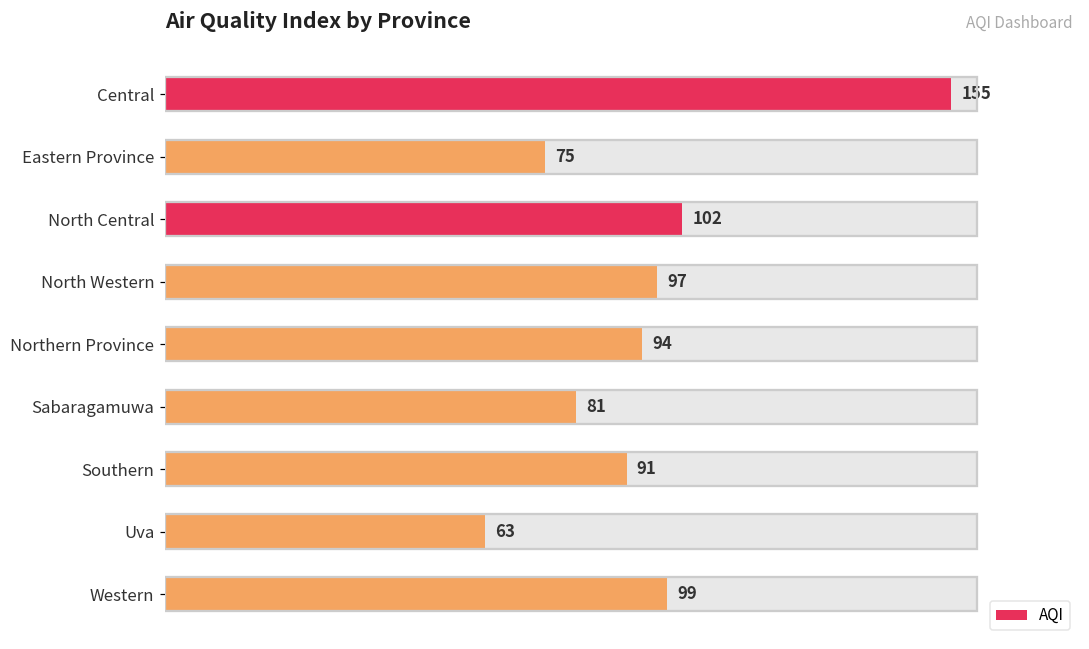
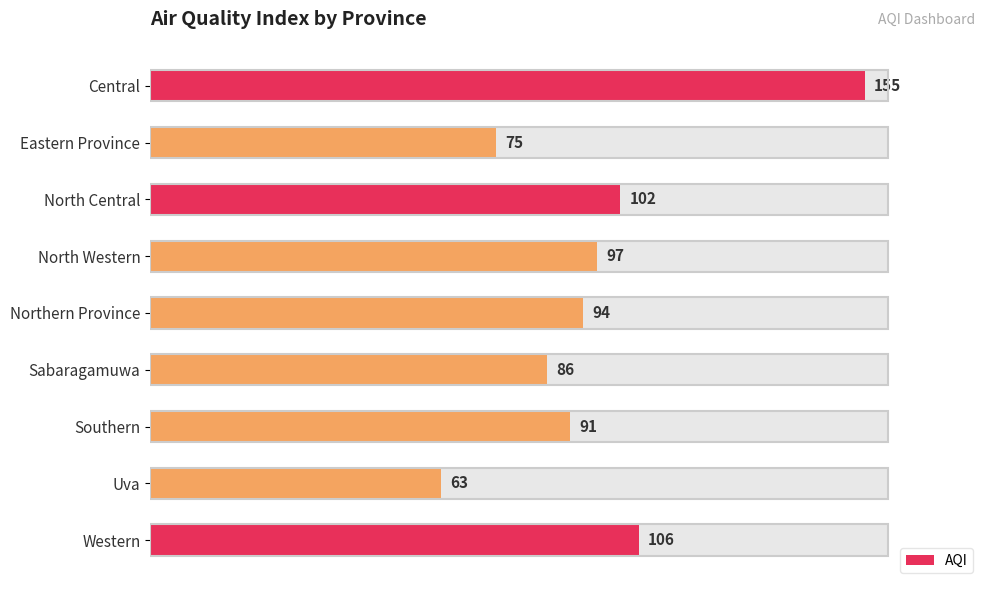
AQI, Sabaragamuwa: 81 -> 86
AQI, Western: 99 -> 106
